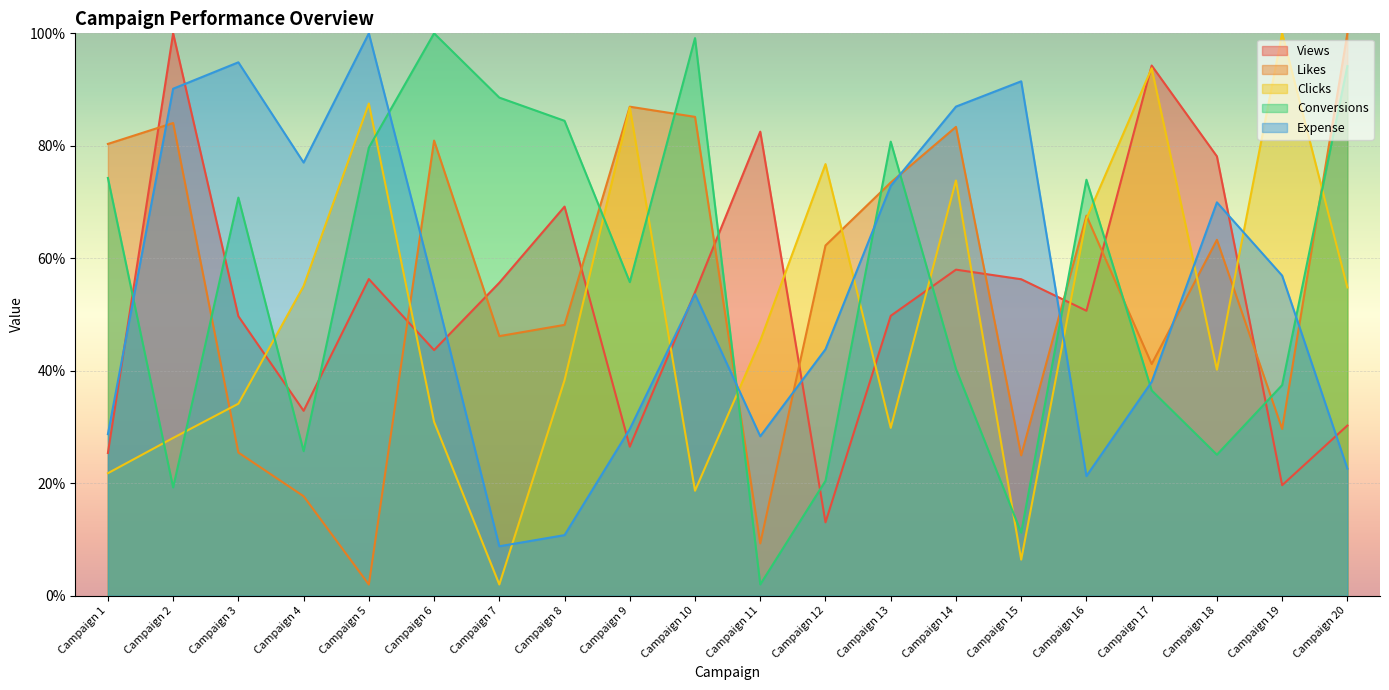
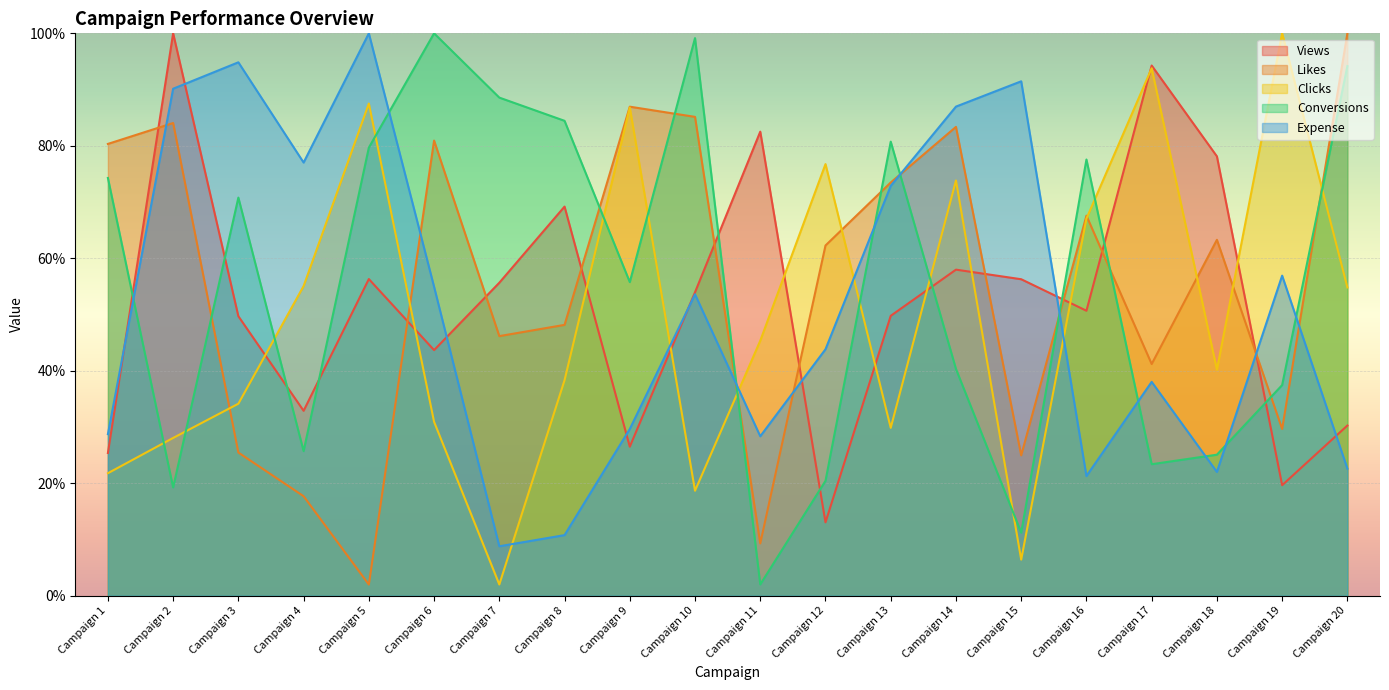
Conversions, Campaign 16: 74% -> 78%
Conversions, Campaign 17: 37% -> 23%
Expense, Campaign 18: 70% -> 22%
